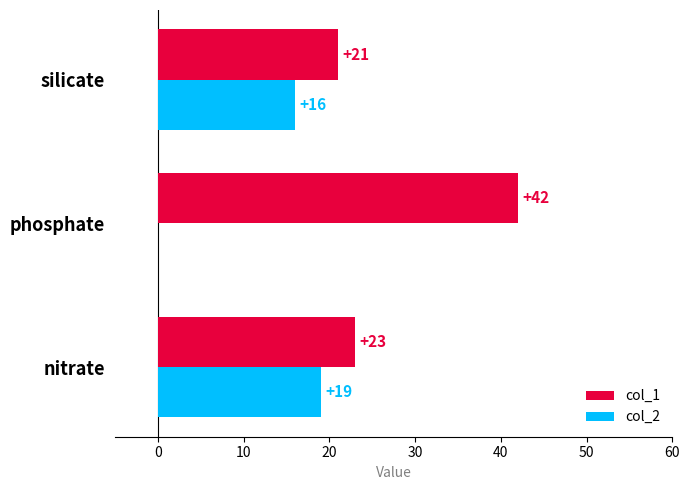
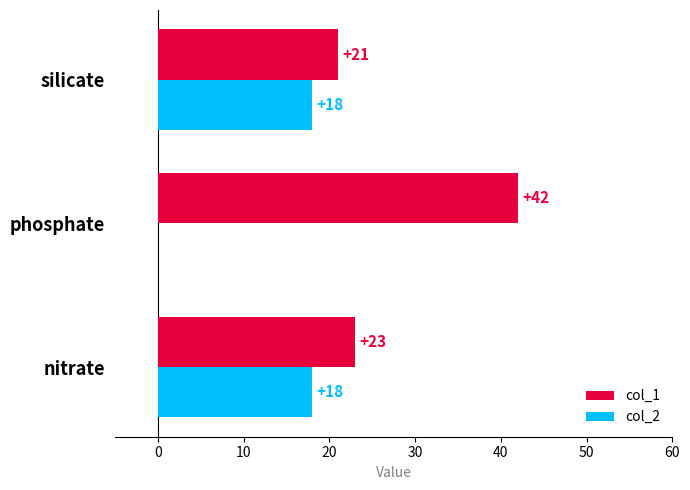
col_2, silicate: +16 -> +18
col_2, nitrate: +19 -> +18
